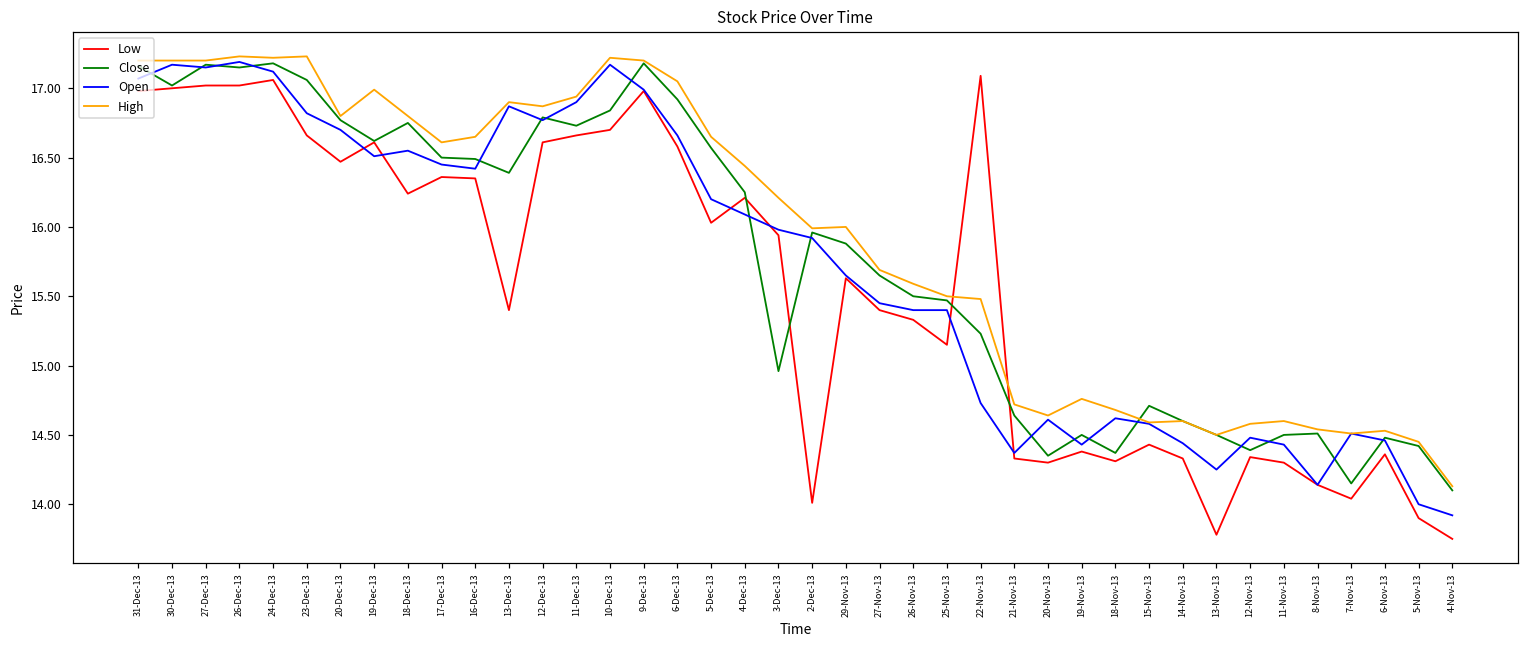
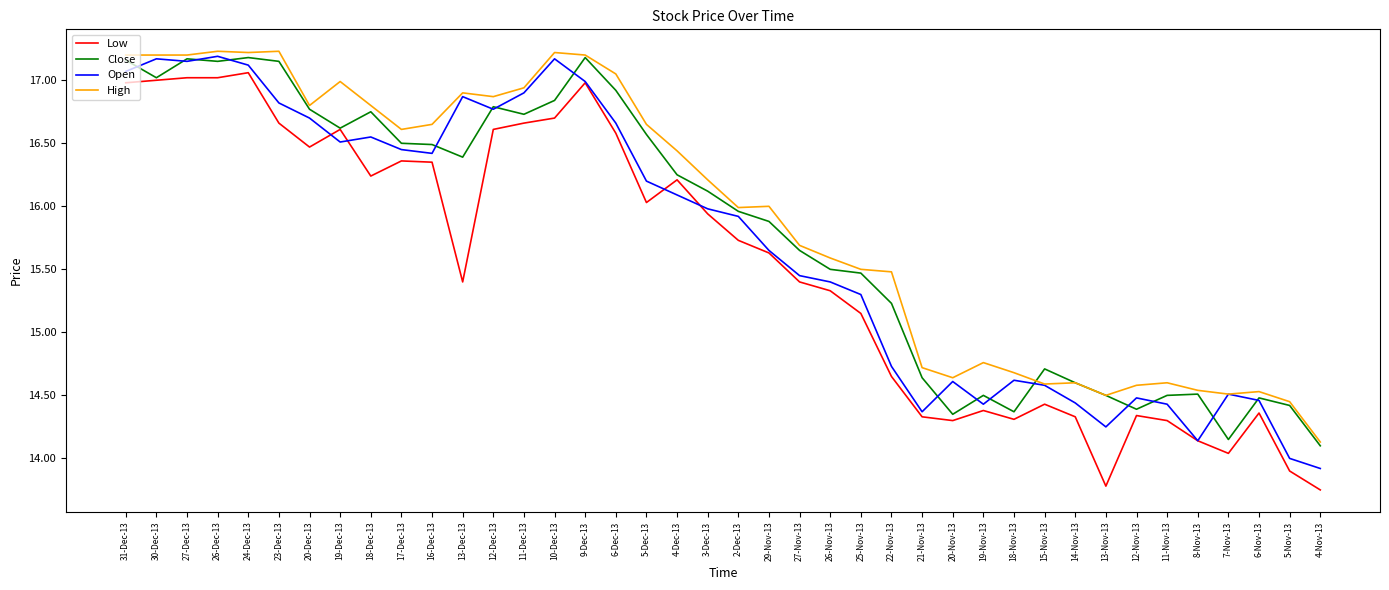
Close, 23-Dec-13: 17.06 -> 17.15
Close, 3-Dec-13: 14.96 -> 16.12
Low, 2-Dec-13: 14.01 -> 15.73
Open, 25-Nov-13: 15.4 -> 15.3
Low, 22-Nov-13: 17.09 -> 14.65
